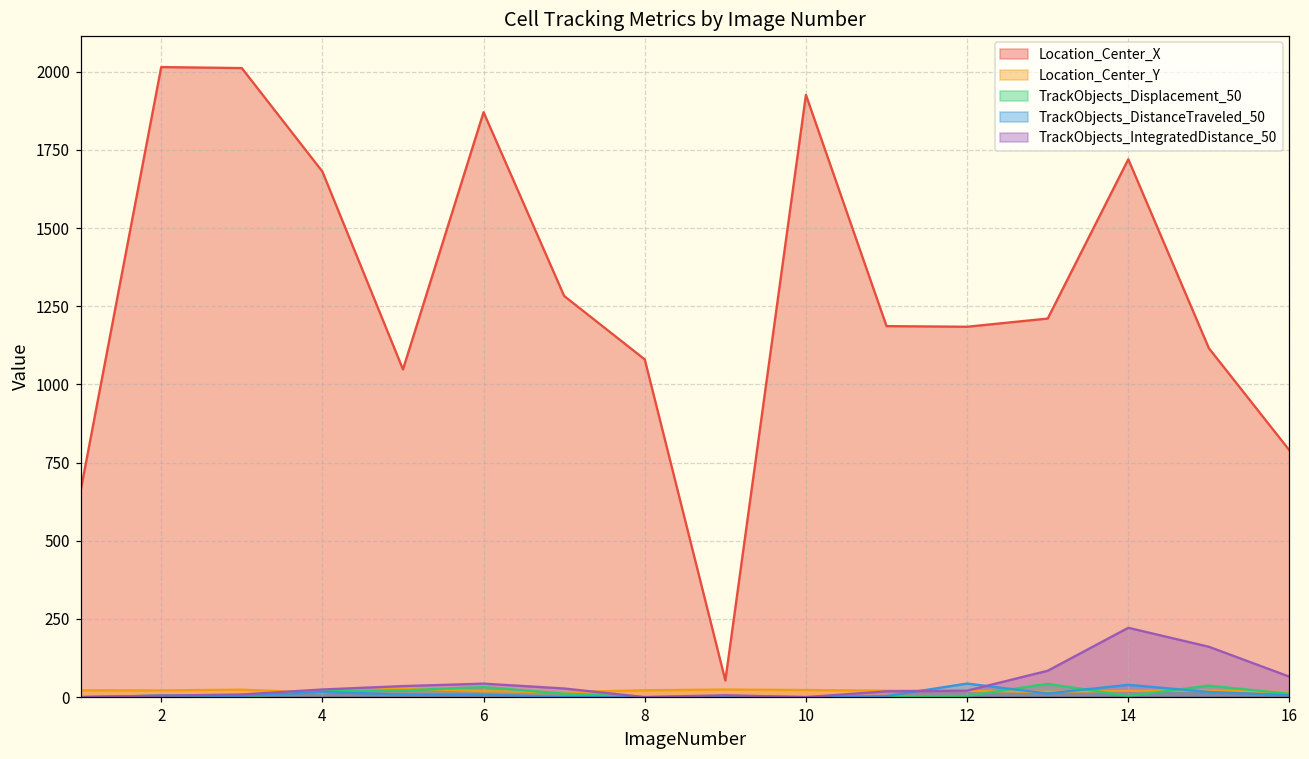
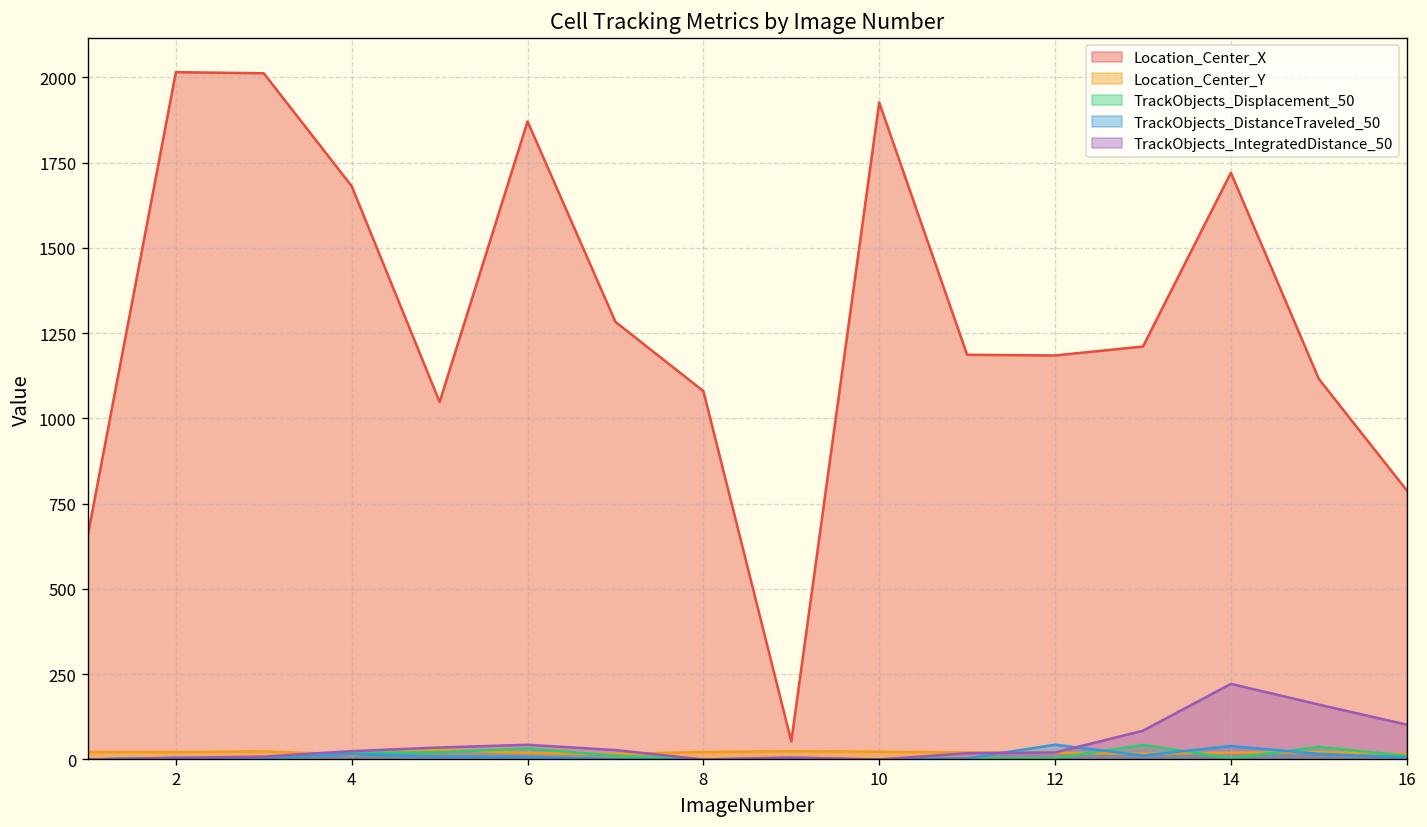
TrackObjects_IntegratedDistance_50, 16: 70 -> 100
